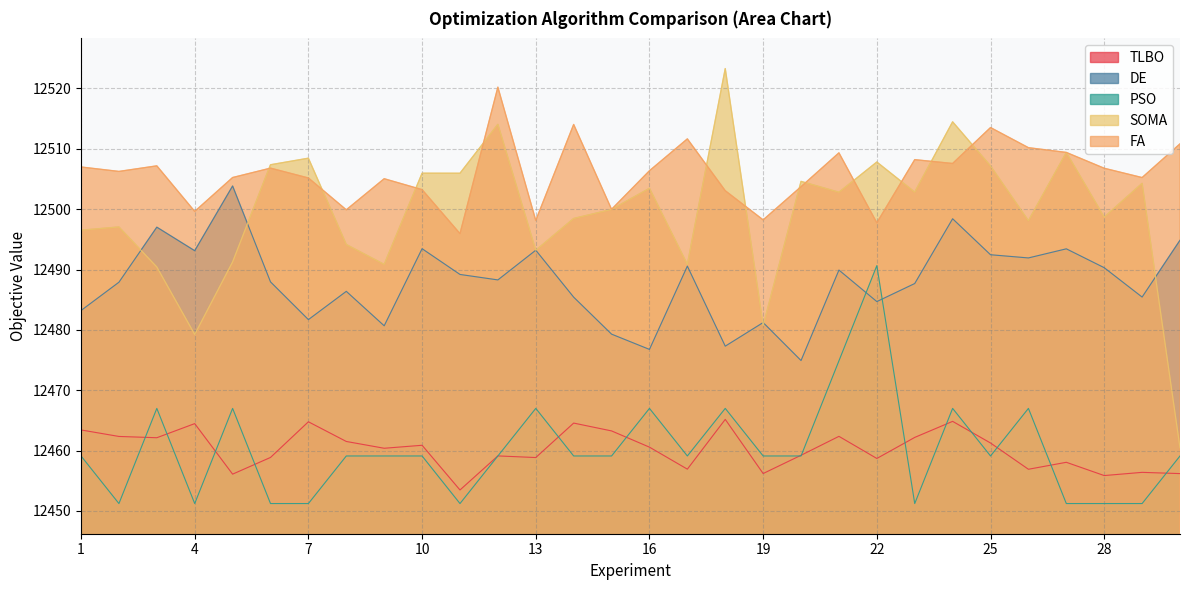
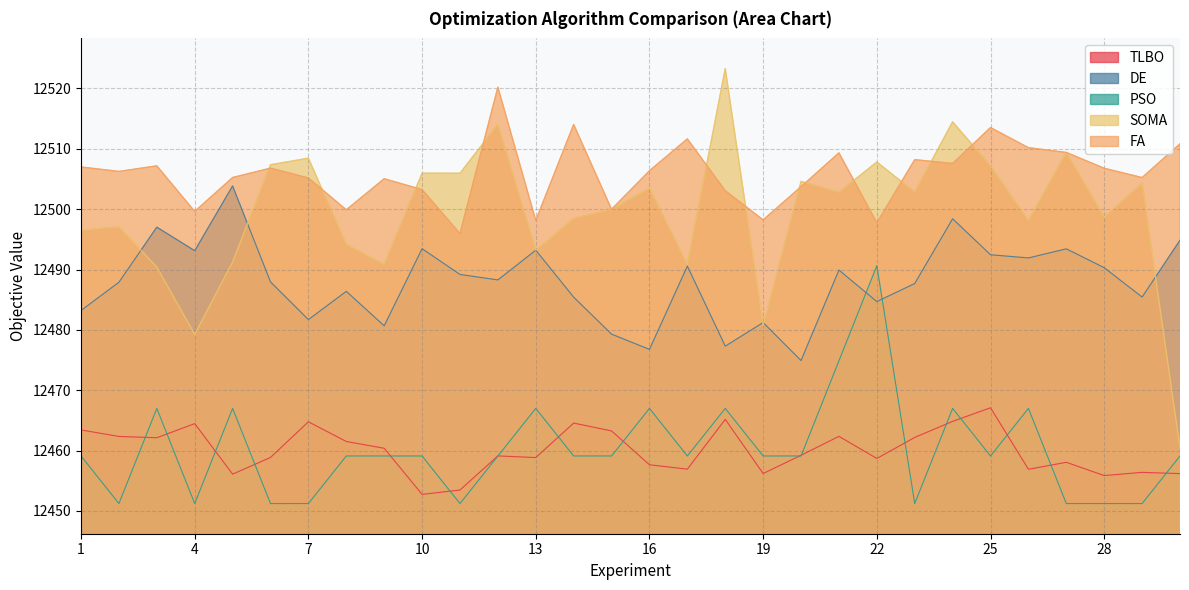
TLBO, 10: 12461 -> 12453
TLBO, 16: 12461 -> 12458
TLBO, 25: 12461 -> 12467
